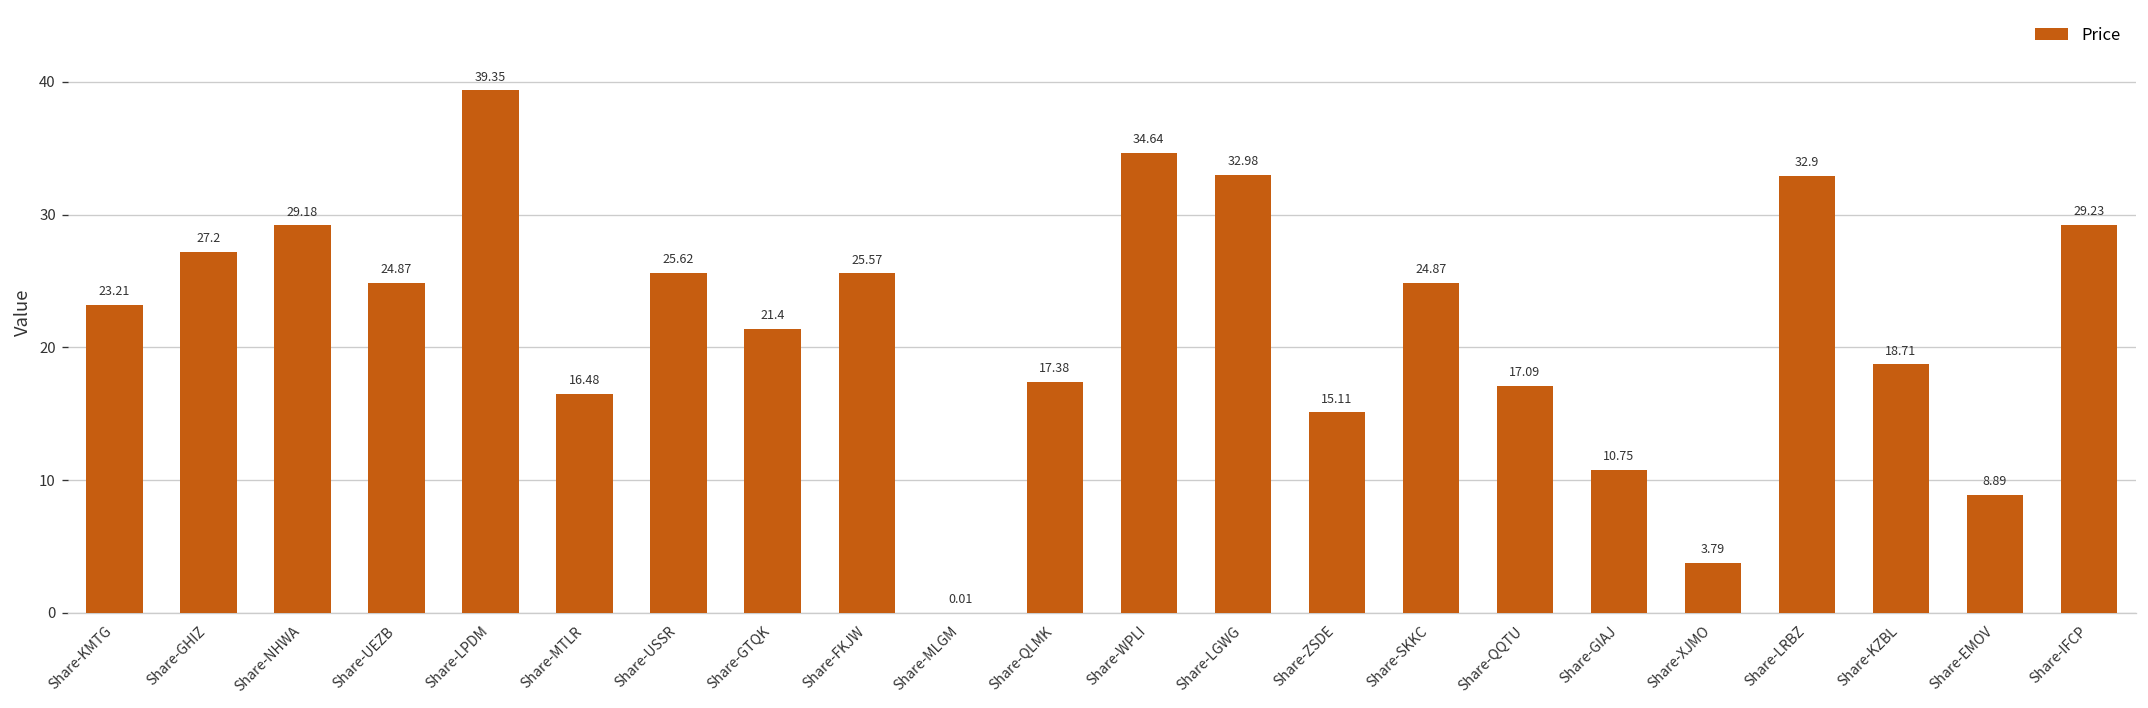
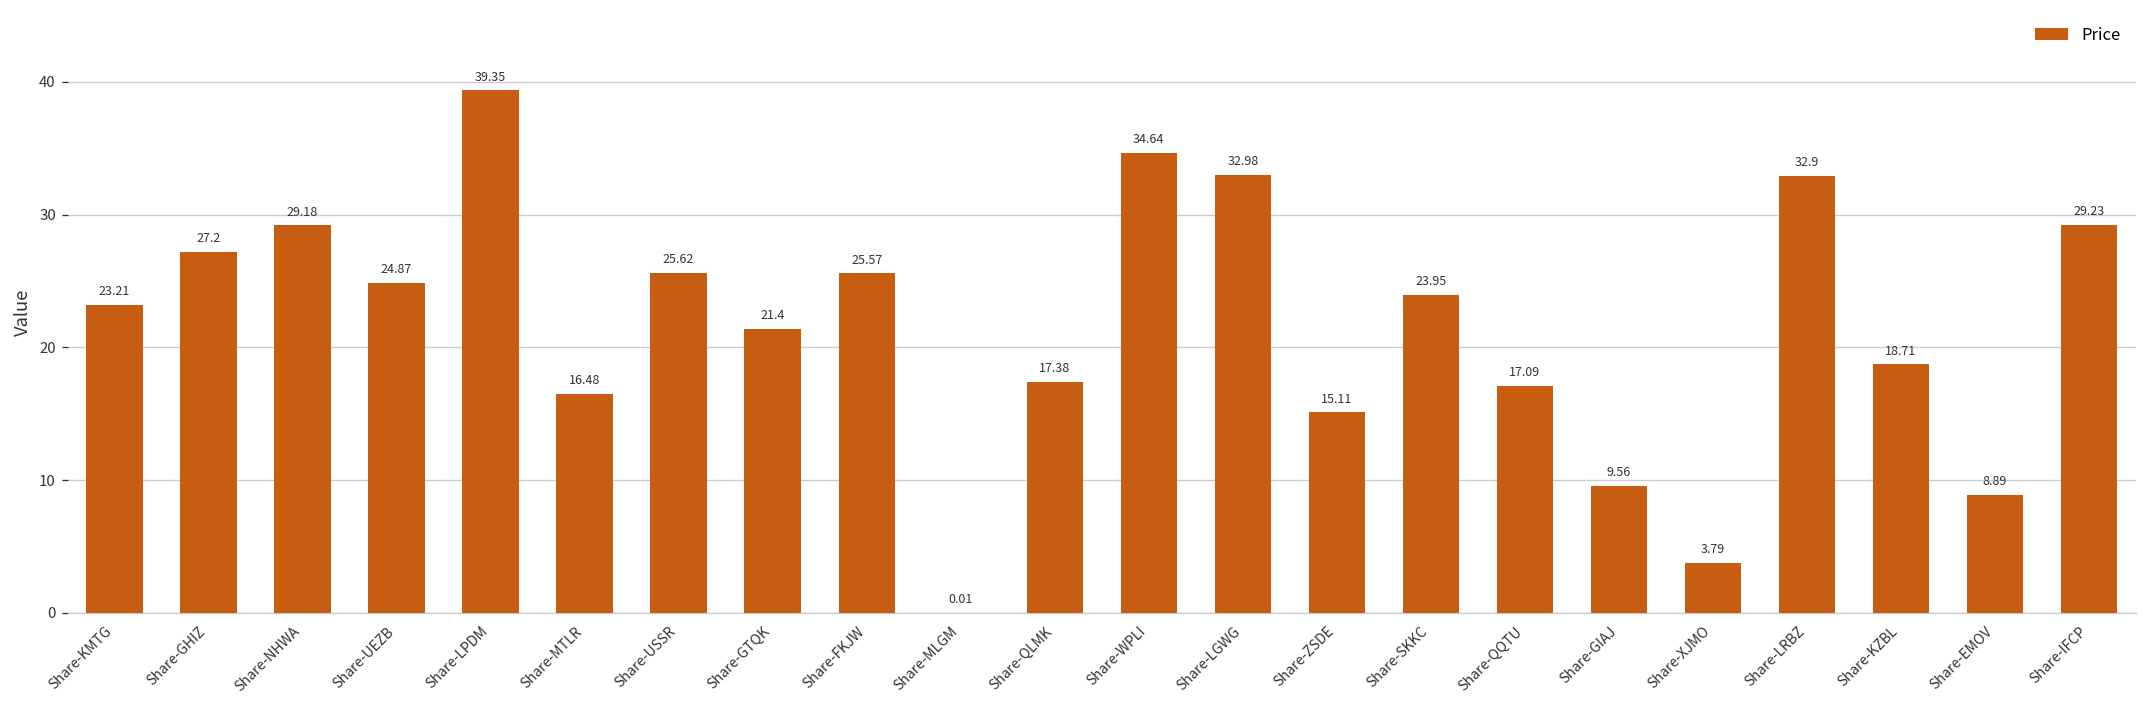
Share-SKKC: 24.87 -> 23.95
Share-GIAJ: 10.75 -> 9.56
